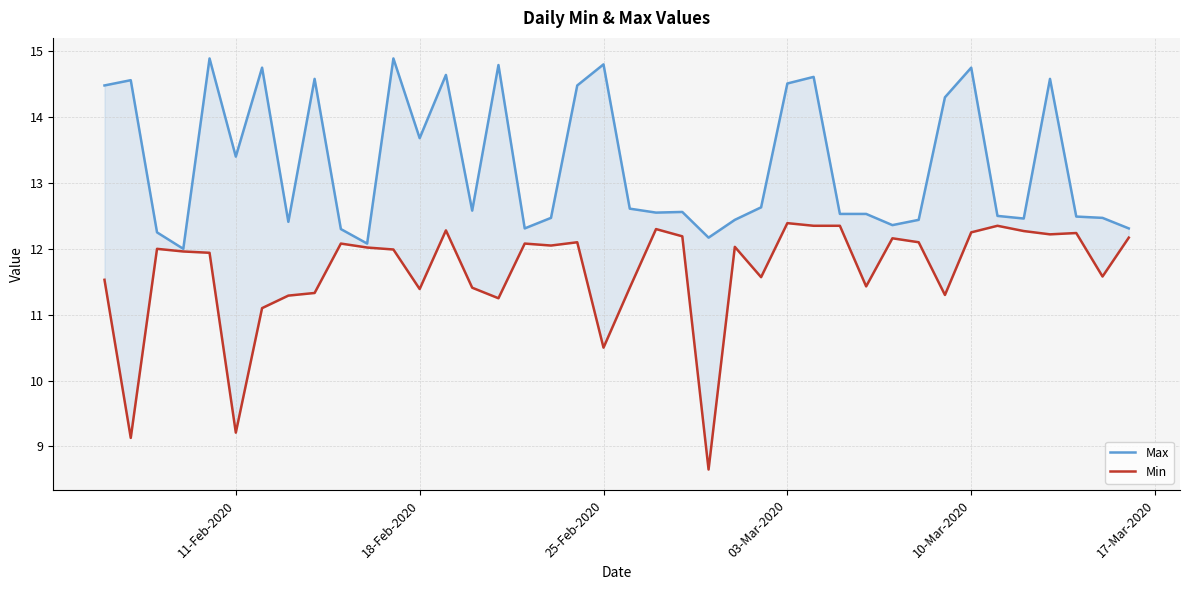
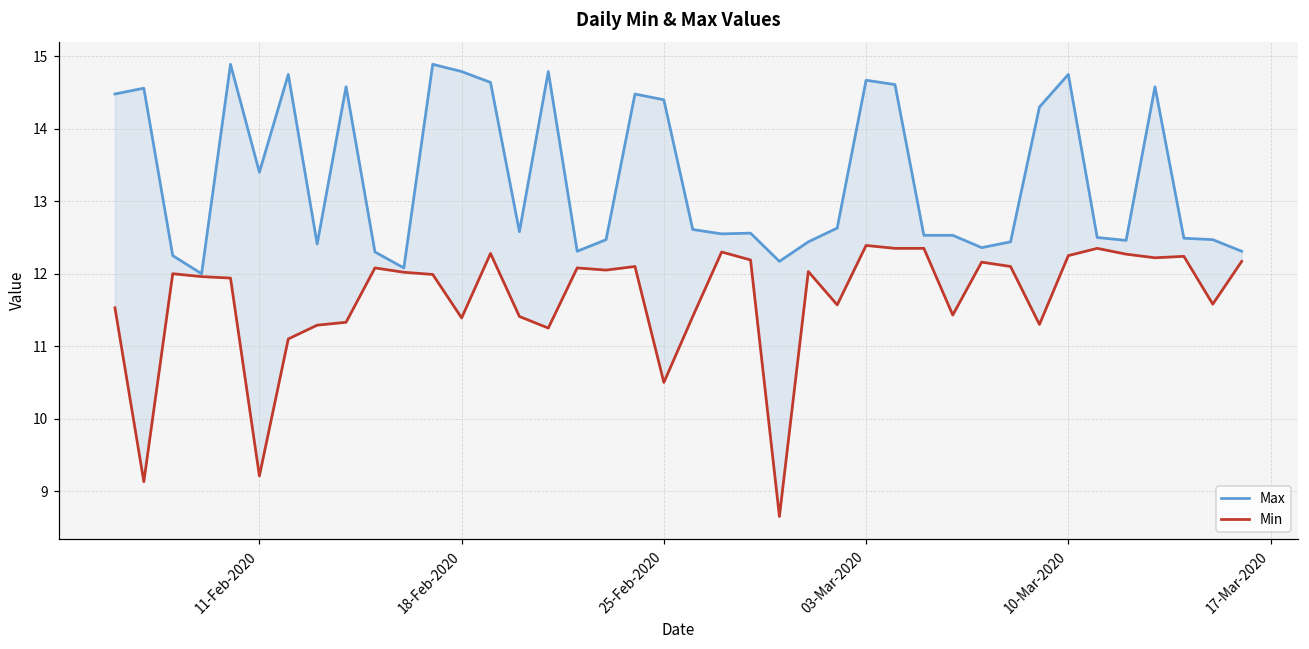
Max, 18-Feb-2020: 13.7 -> 14.8
Max, 25-Feb-2020: 14.8 -> 14.4
Max, 03-Mar-2020: 14.5 -> 14.7
